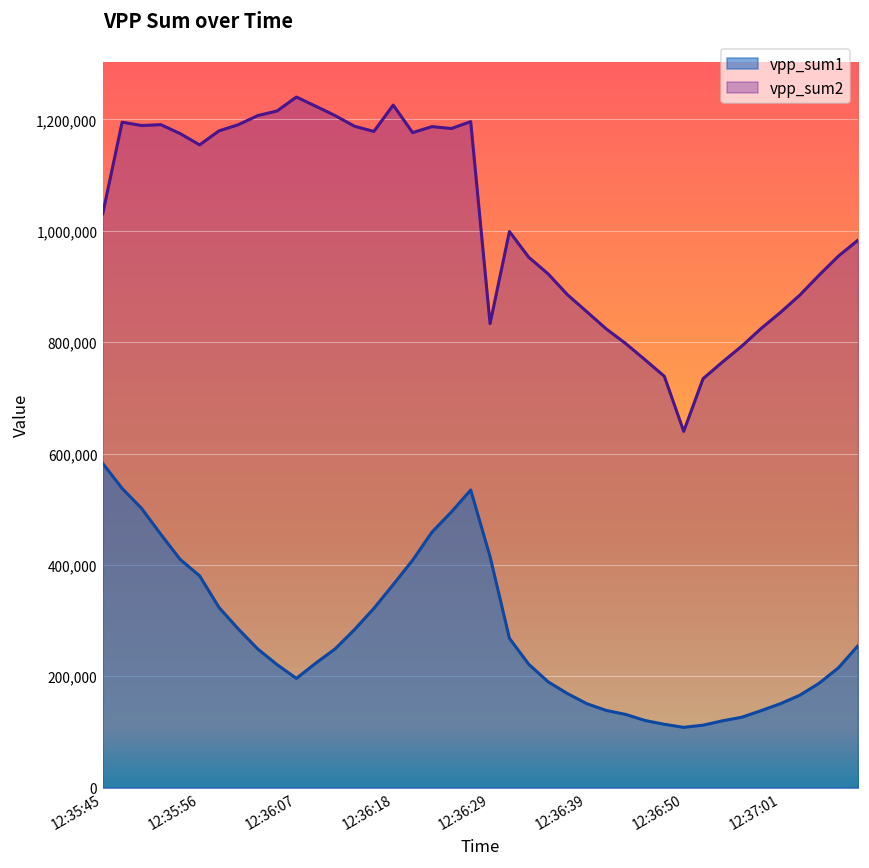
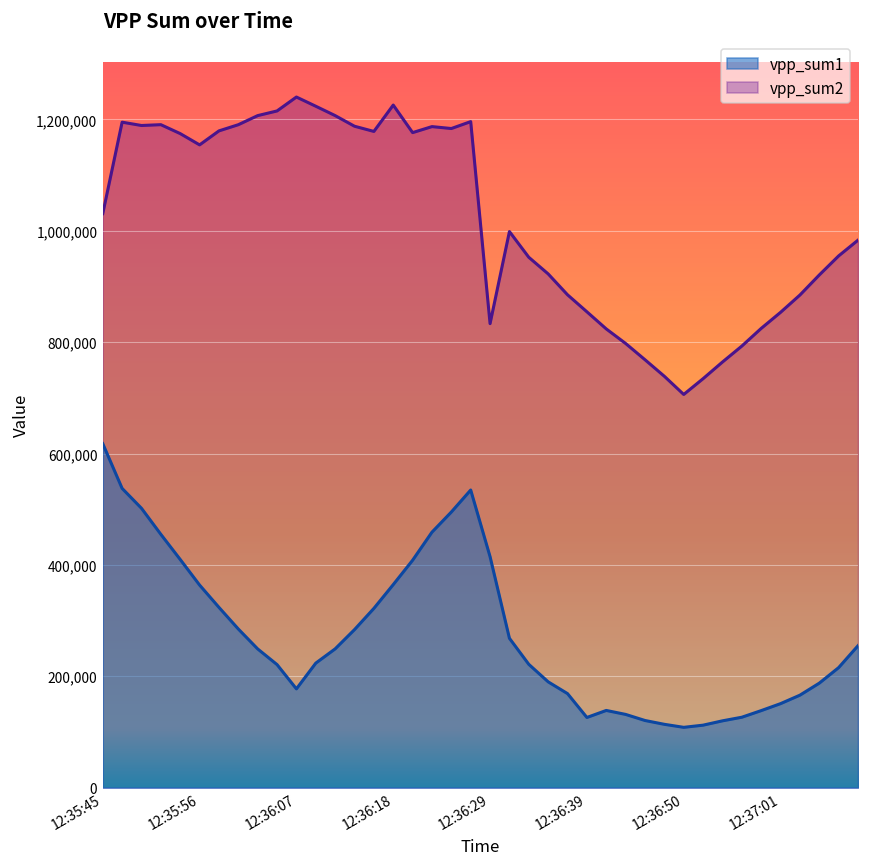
vpp_sum1, 12:35:45: 580,000 -> 620,000
vpp_sum1, 12:35:56: 380,000 -> 360,000
vpp_sum1, 12:36:07: 200,000 -> 180,000
vpp_sum1, 12:36:39: 150,000 -> 130,000
vpp_sum2, 12:36:50: 640,000 -> 710,000
